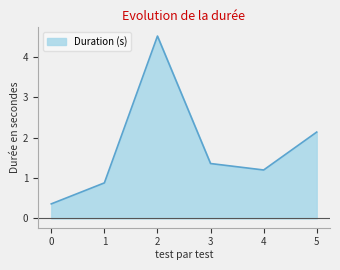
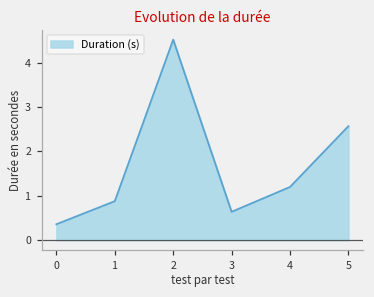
3: 1.4 -> 0.6
5: 2.1 -> 2.6
